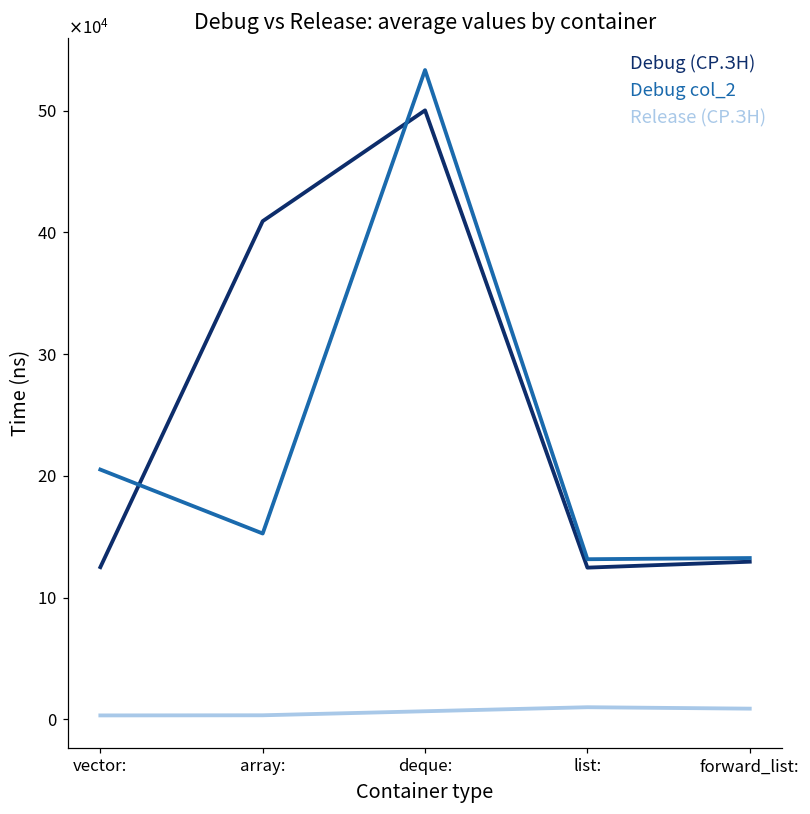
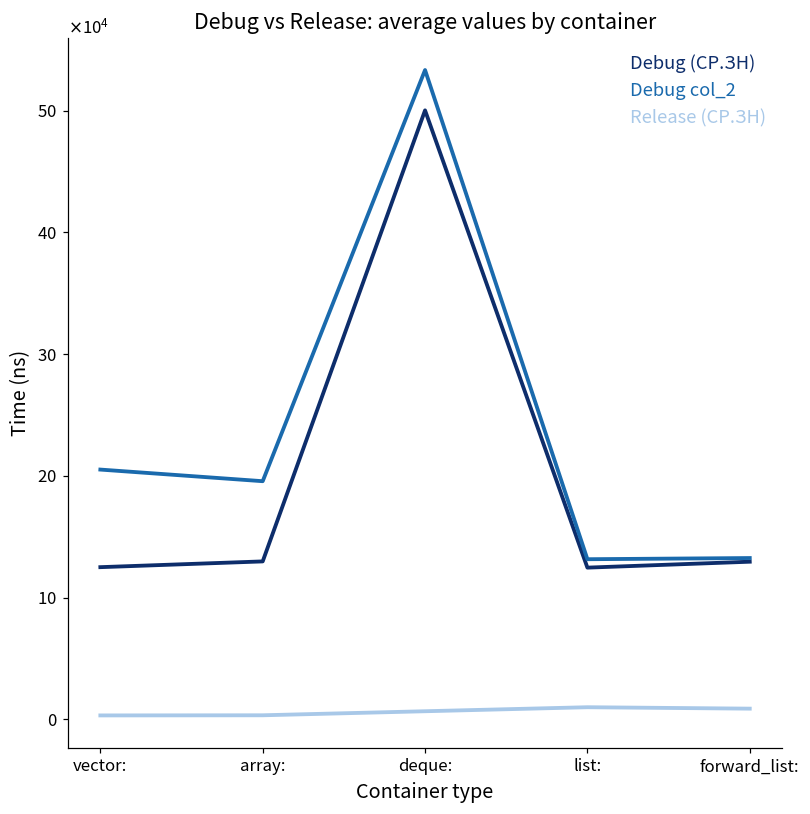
Debug (СР.ЗН), array:: 409000 -> 130000
Debug col_2, array:: 153000 -> 196000
